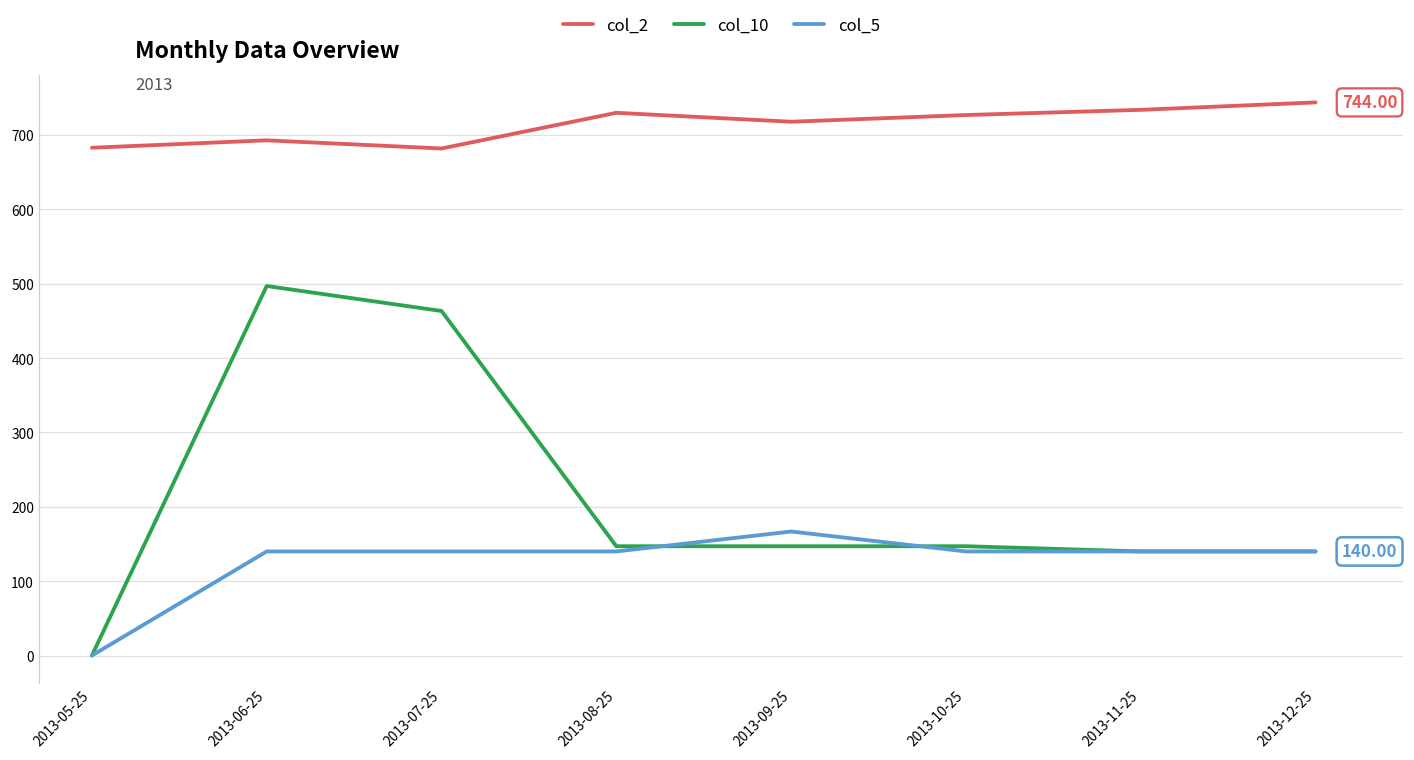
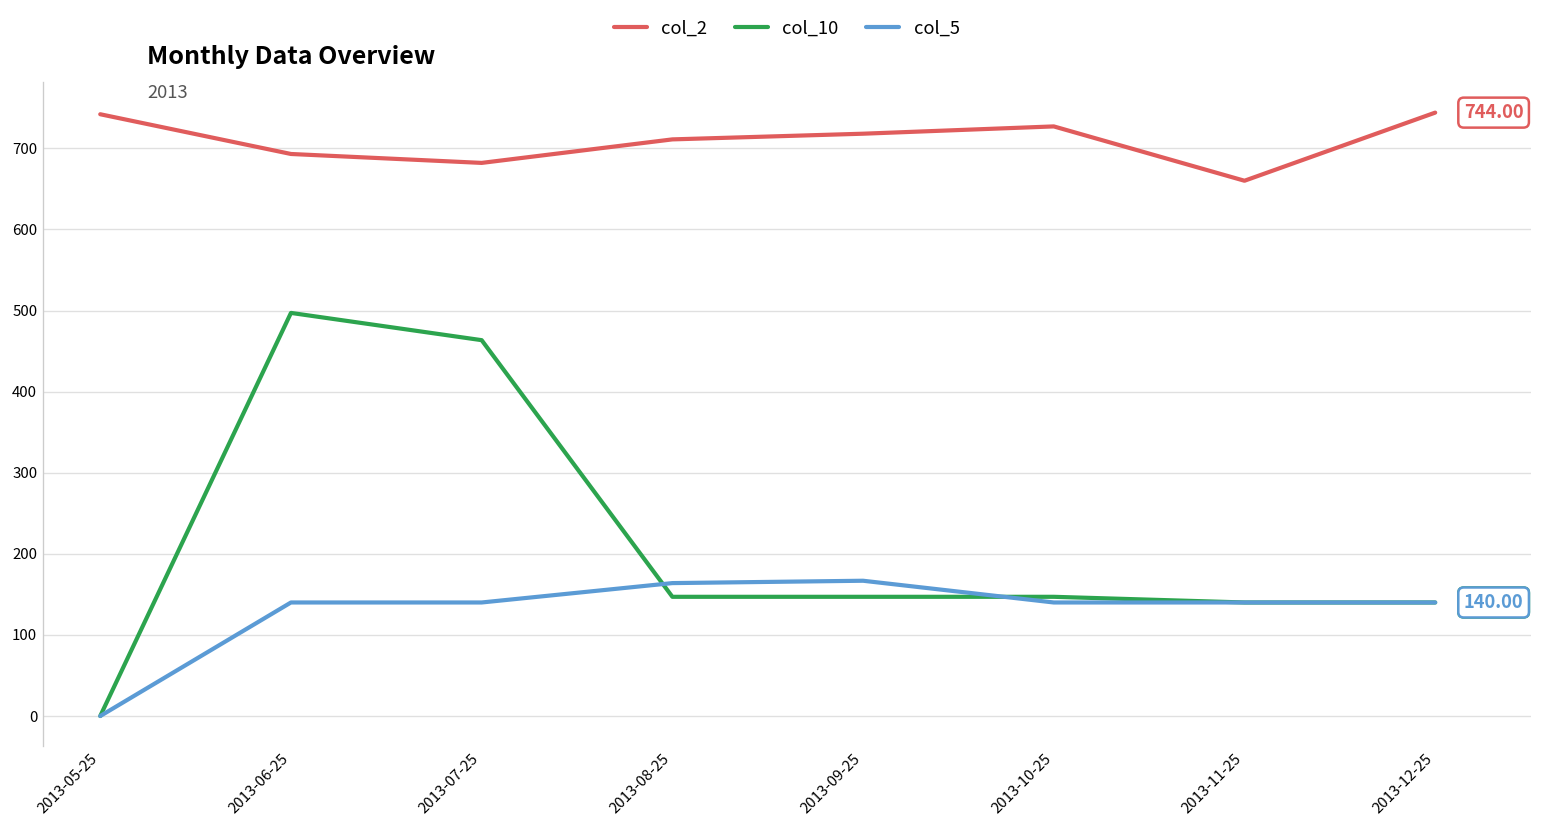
col_2, 2013-05-25: 680 -> 740
col_2, 2013-08-25: 730 -> 710
col_5, 2013-08-25: 140 -> 160
col_2, 2013-11-25: 730 -> 660
